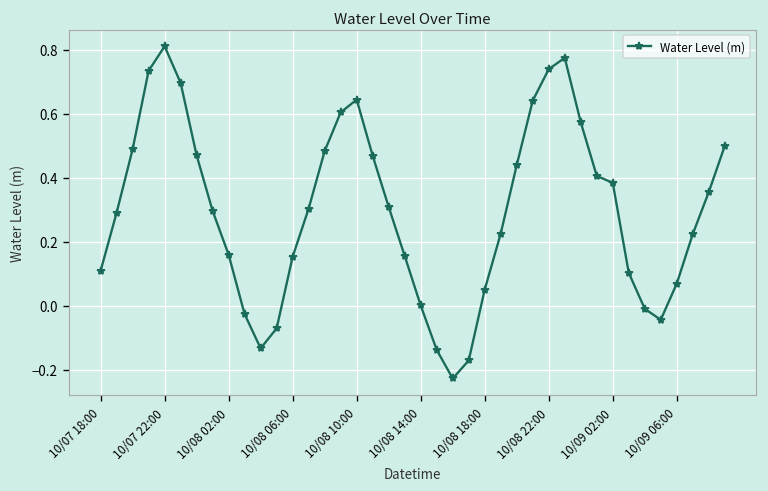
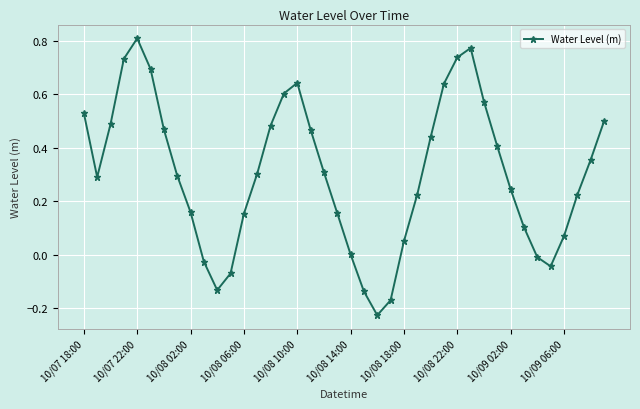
10/07 18:00: 0.11 -> 0.53
10/09 02:00: 0.38 -> 0.24
